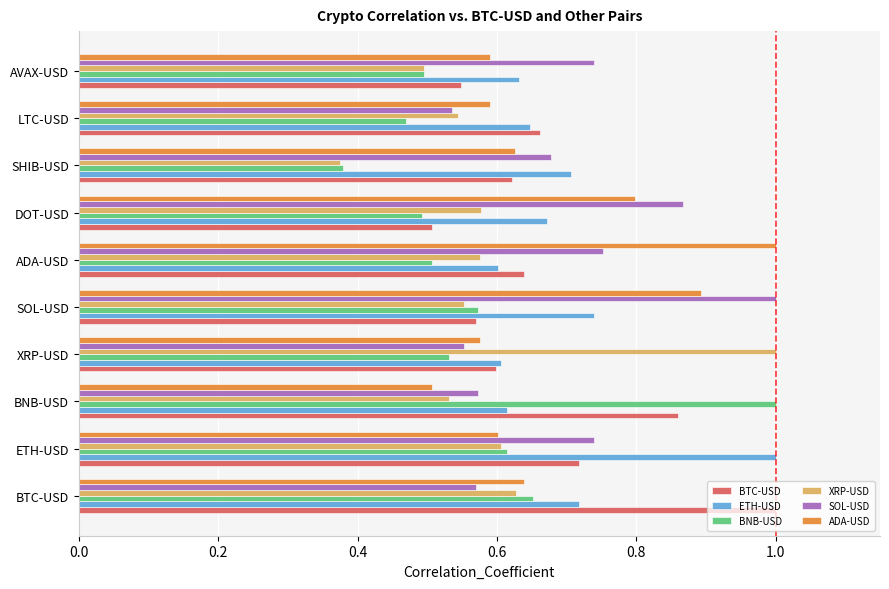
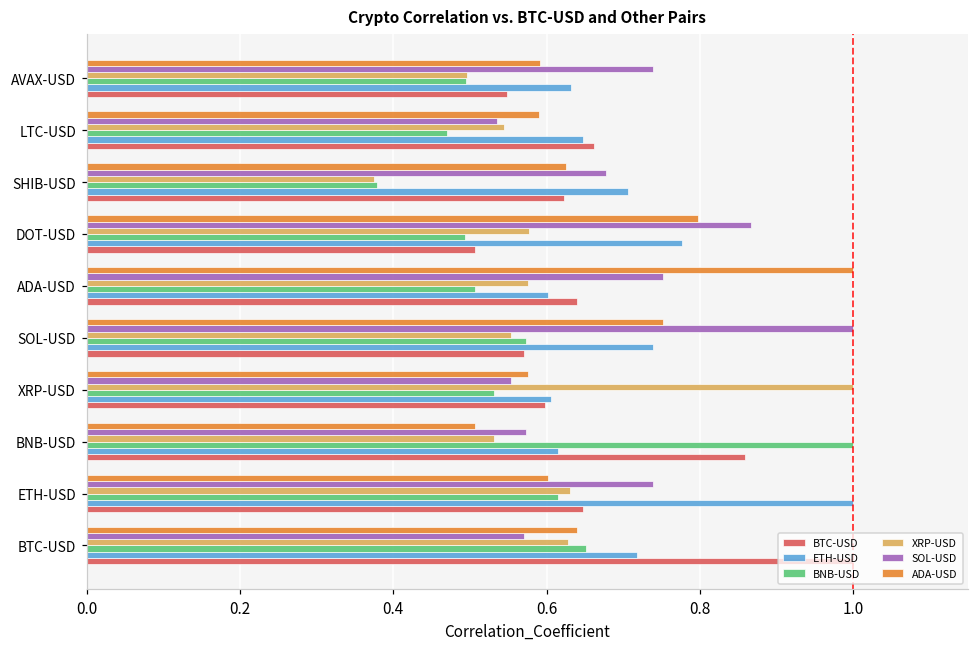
ETH-USD, DOT-USD: 0.67 -> 0.78
ADA-USD, SOL-USD: 0.89 -> 0.75
XRP-USD, ETH-USD: 0.61 -> 0.63
BTC-USD, ETH-USD: 0.72 -> 0.65
